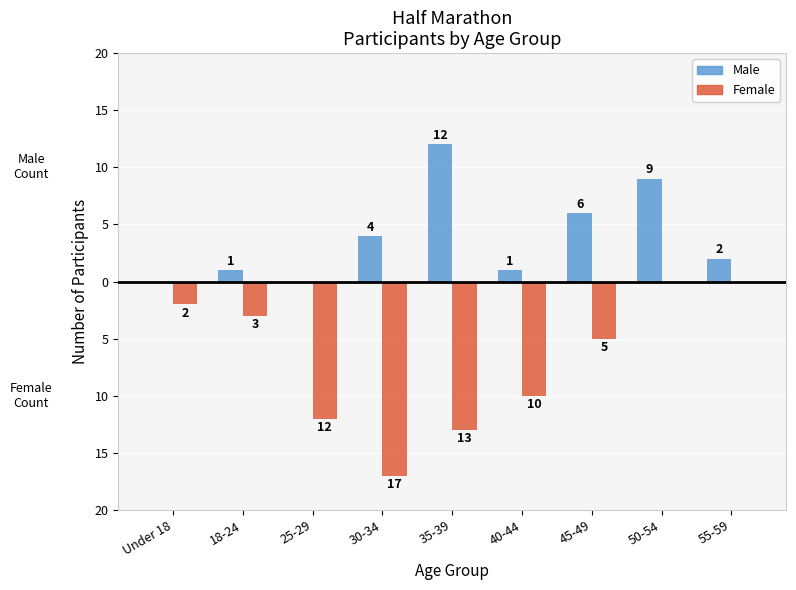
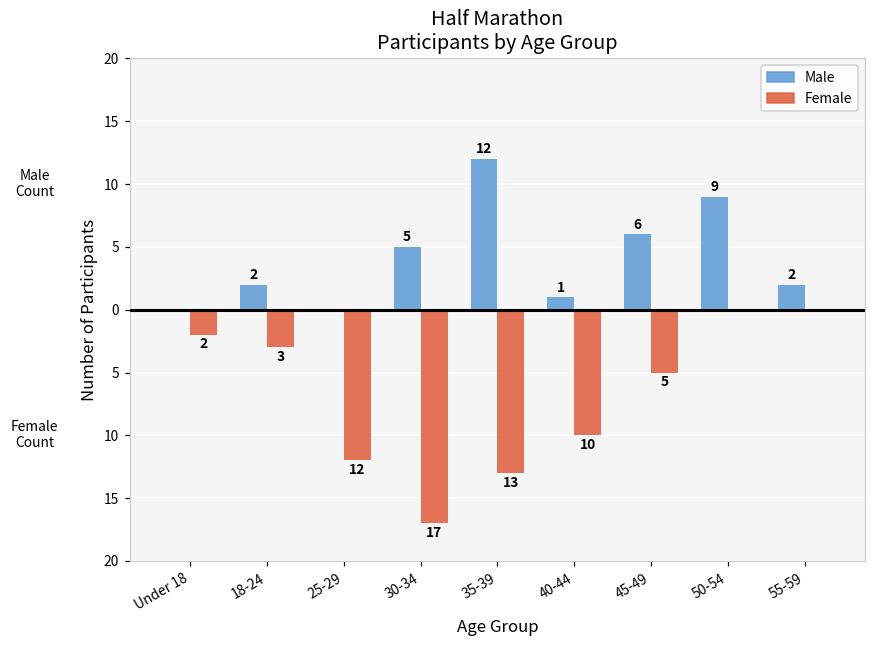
Male, 18-24: 1 -> 2
Male, 30-34: 4 -> 5
